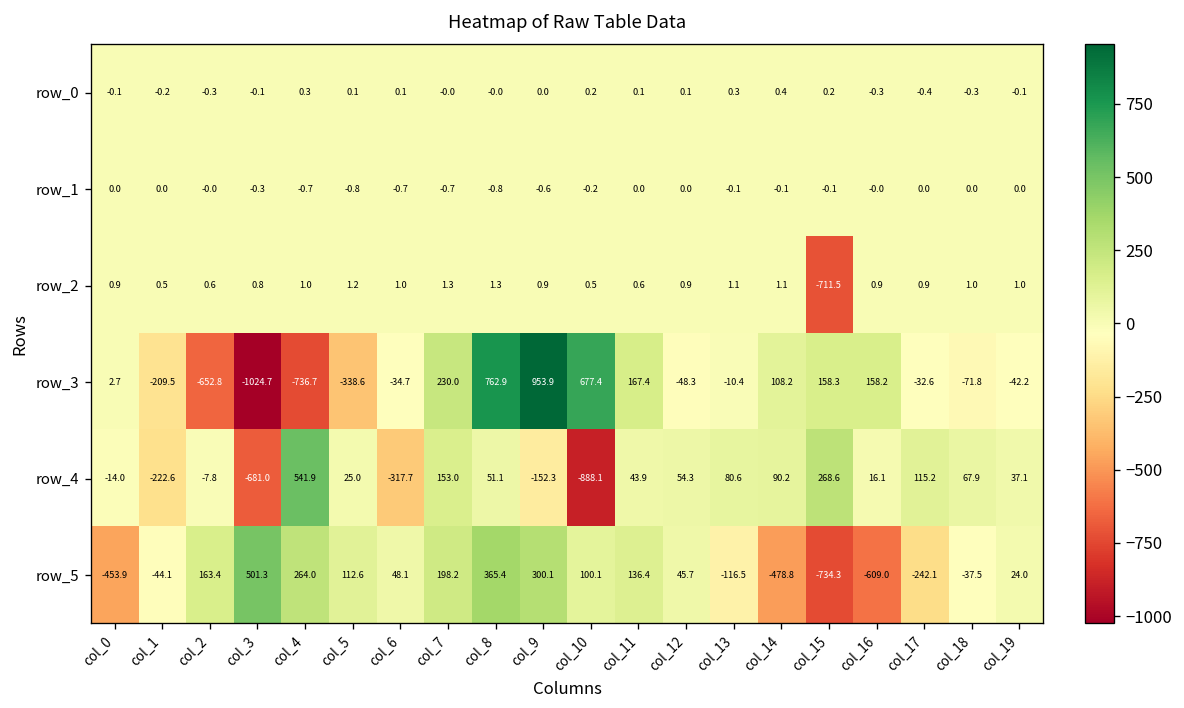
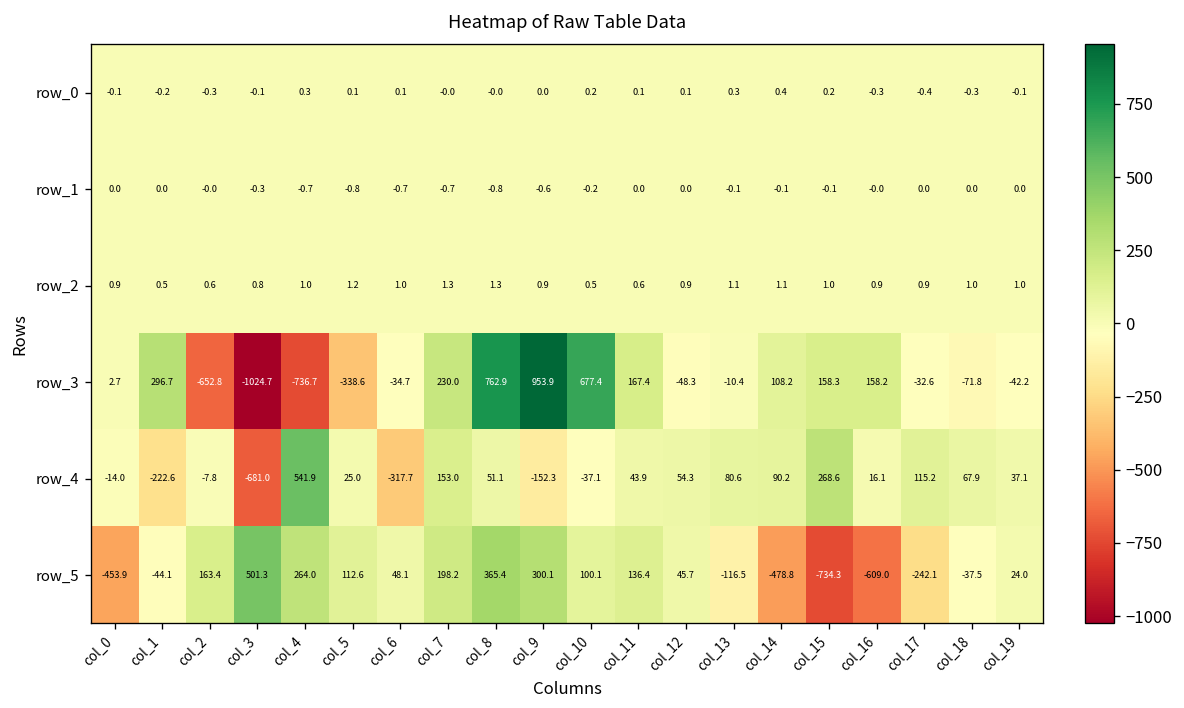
row_2, col_15: -711.5 -> 1.0
row_3, col_1: -209.5 -> 296.7
row_4, col_10: -888.1 -> -37.1
